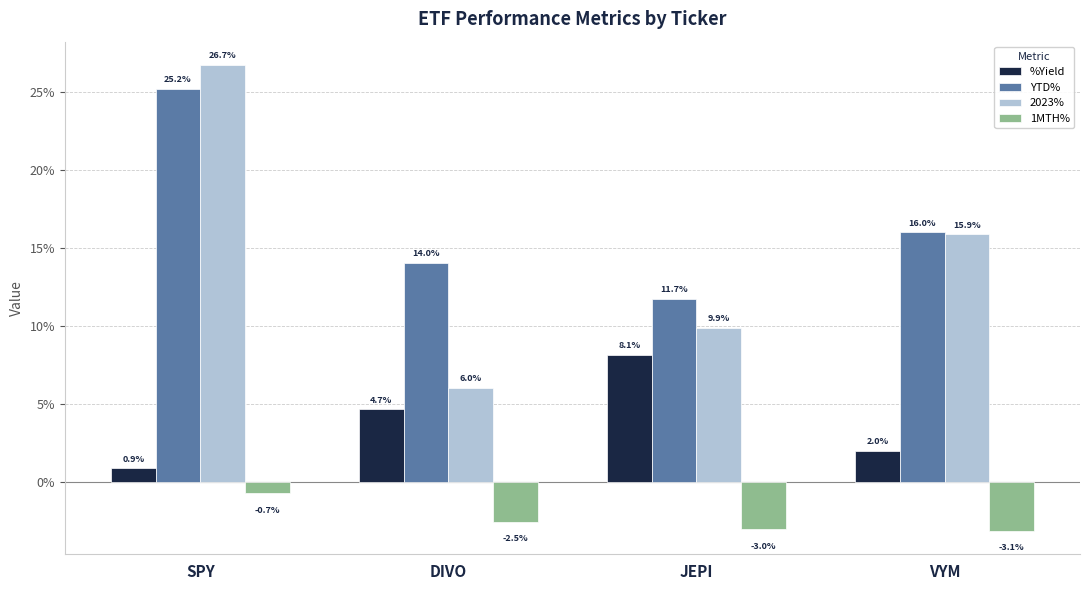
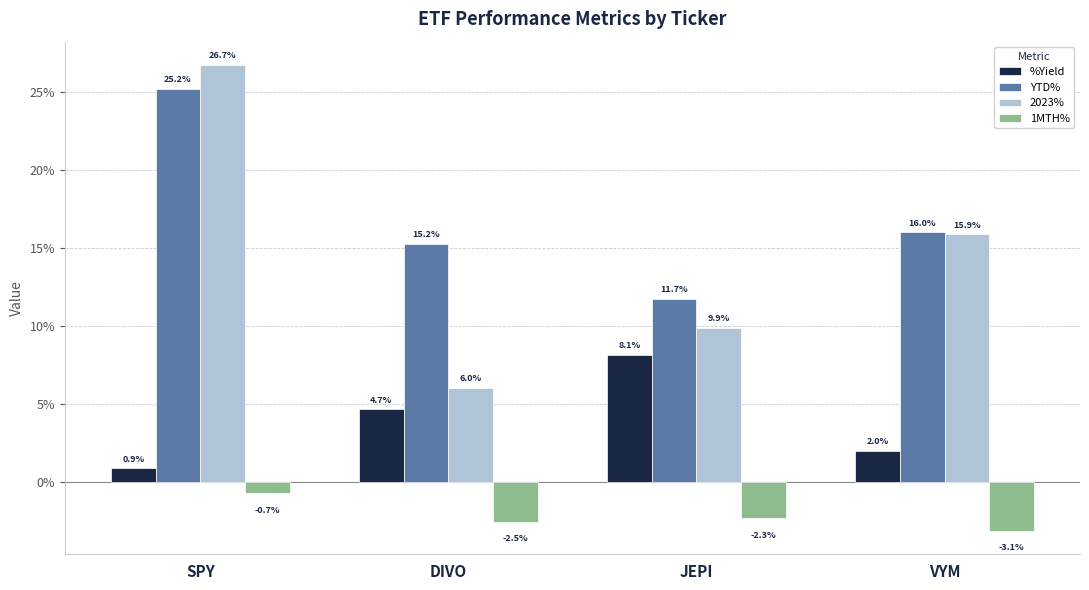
YTD%, DIVO: 14.0% -> 15.2%
1MTH%, JEPI: -3.0% -> -2.3%
